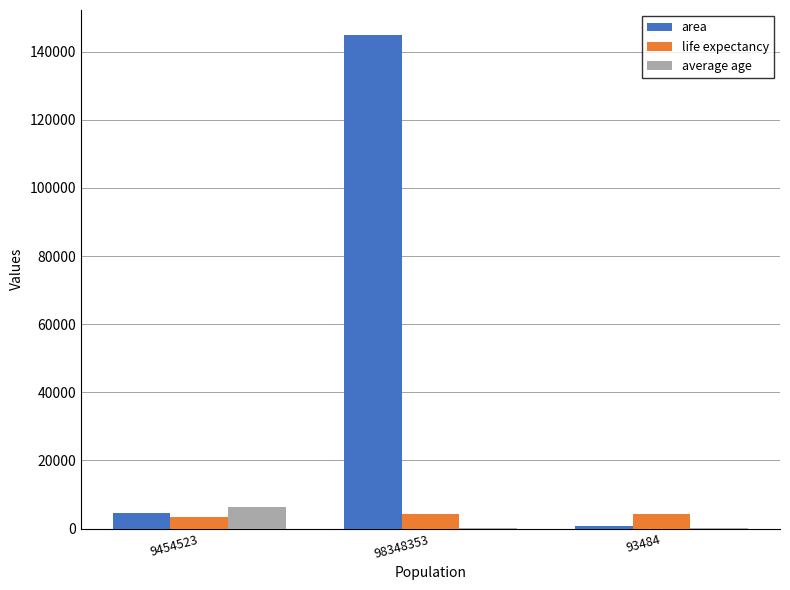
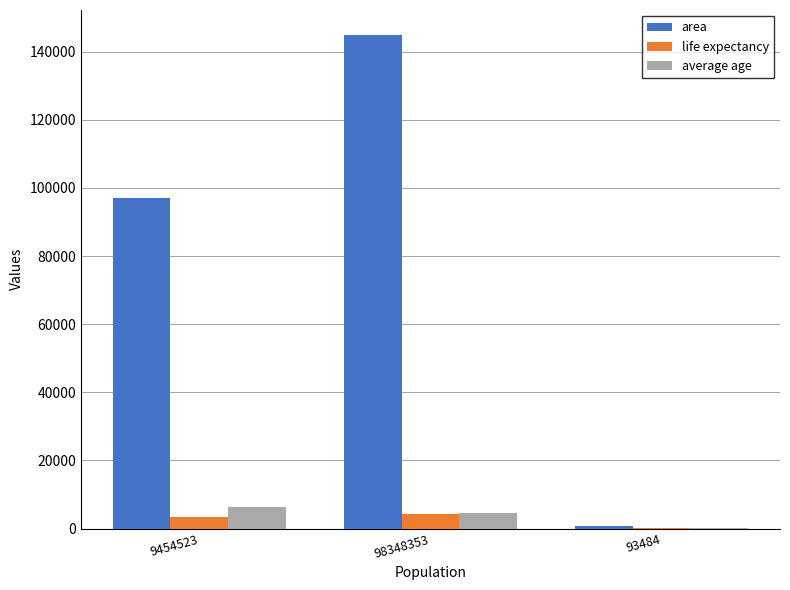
area, 9454523: 5000 -> 97000
average age, 98348353: 0 -> 4000
life expectancy, 93484: 4000 -> 0
